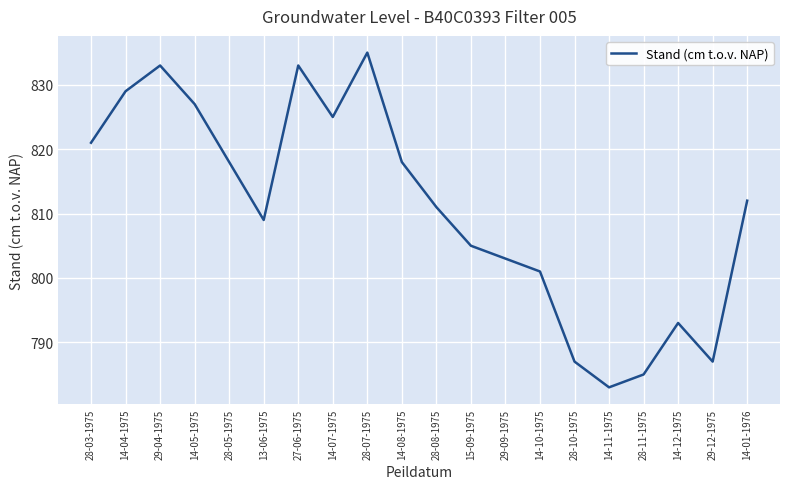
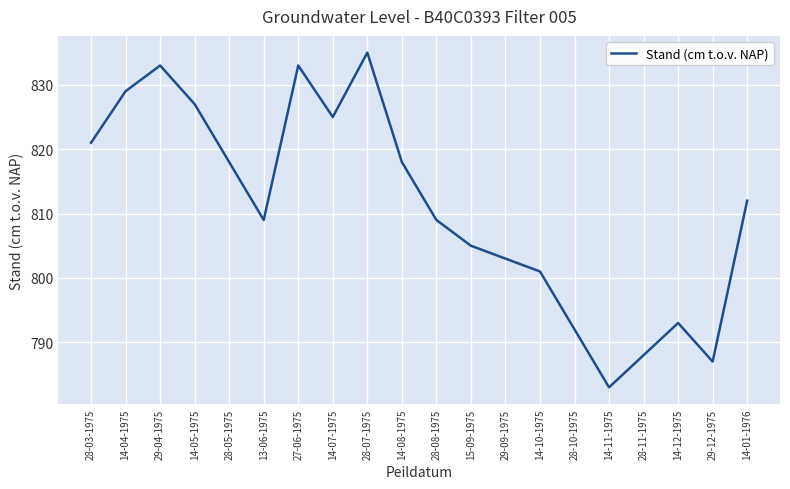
28-08-1975: 811 -> 809
28-10-1975: 787 -> 792
28-11-1975: 785 -> 788
